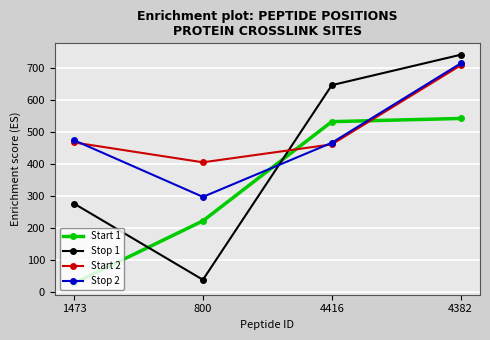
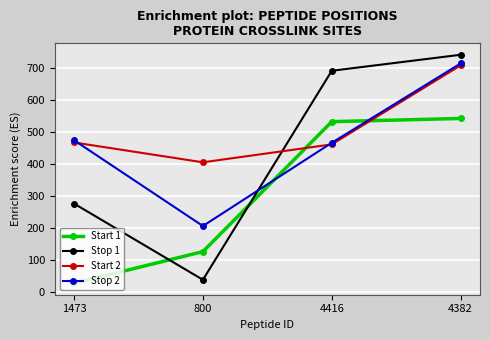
Start 1, 800: 220 -> 130
Stop 2, 800: 300 -> 210
Stop 1, 4416: 650 -> 690
